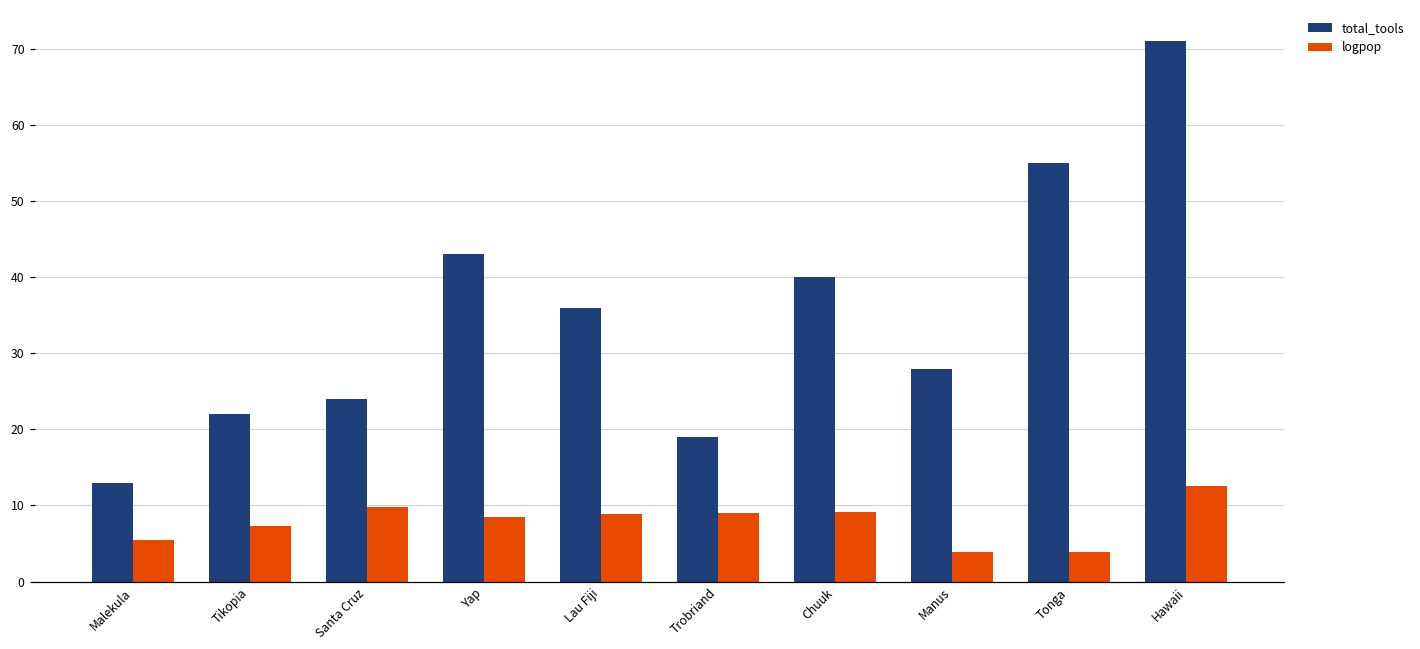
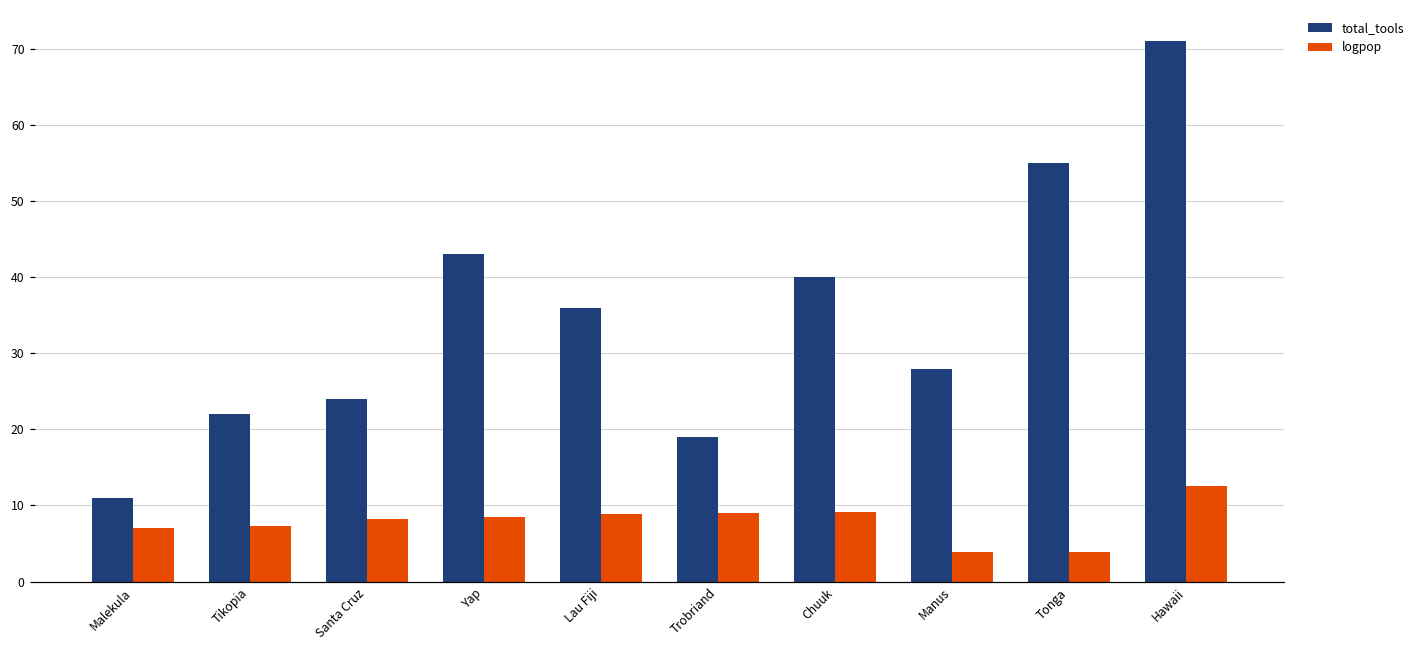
total_tools, Malekula: 13 -> 11
logpop, Malekula: 5 -> 7
logpop, Santa Cruz: 10 -> 8
